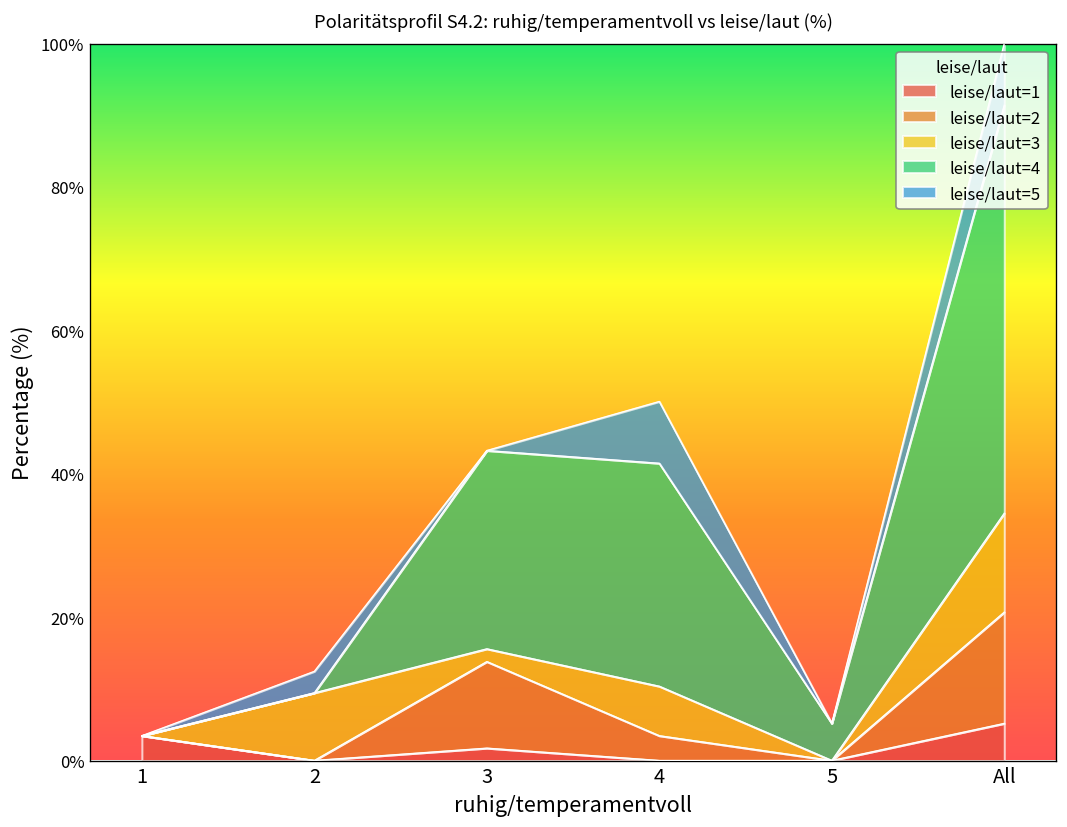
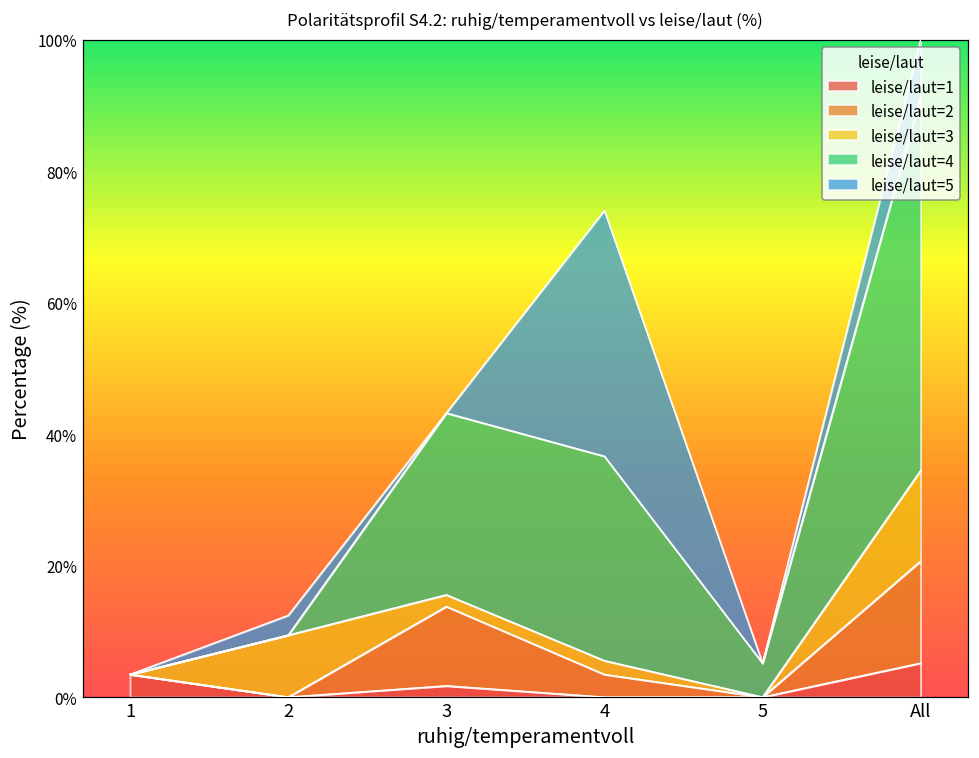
leise/laut=3, 4: 7% -> 2%
leise/laut=5, 4: 9% -> 37%
